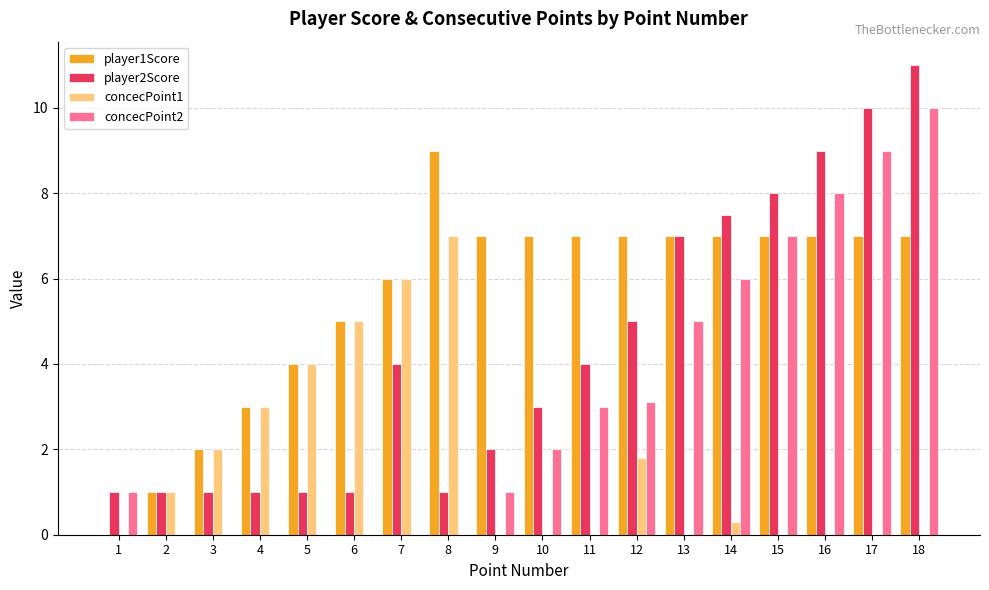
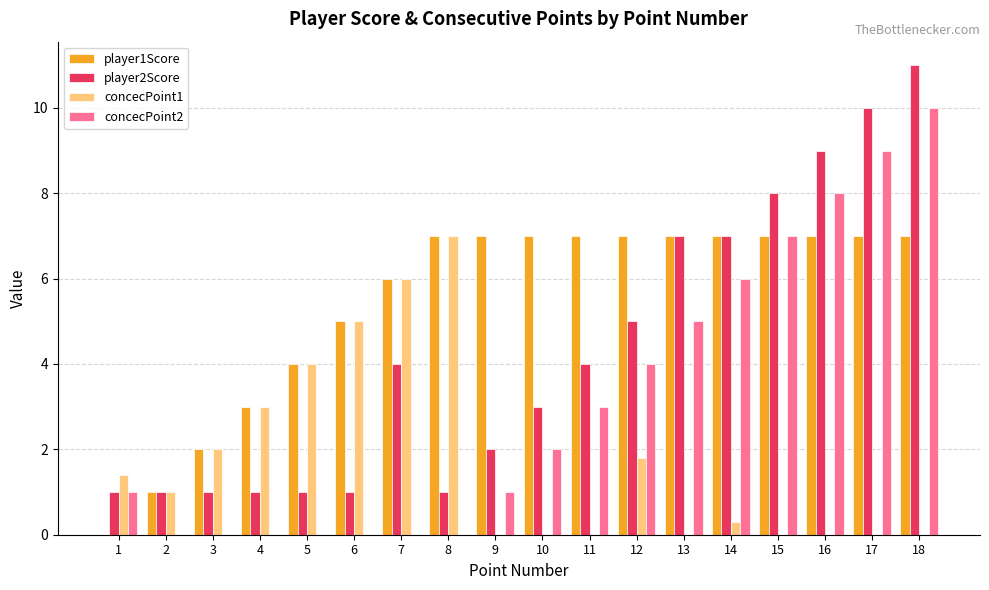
concecPoint1, 1: 0.0 -> 1.4
player1Score, 8: 9 -> 7
concecPoint2, 12: 3.1 -> 4.0
player2Score, 14: 7.5 -> 7.0
